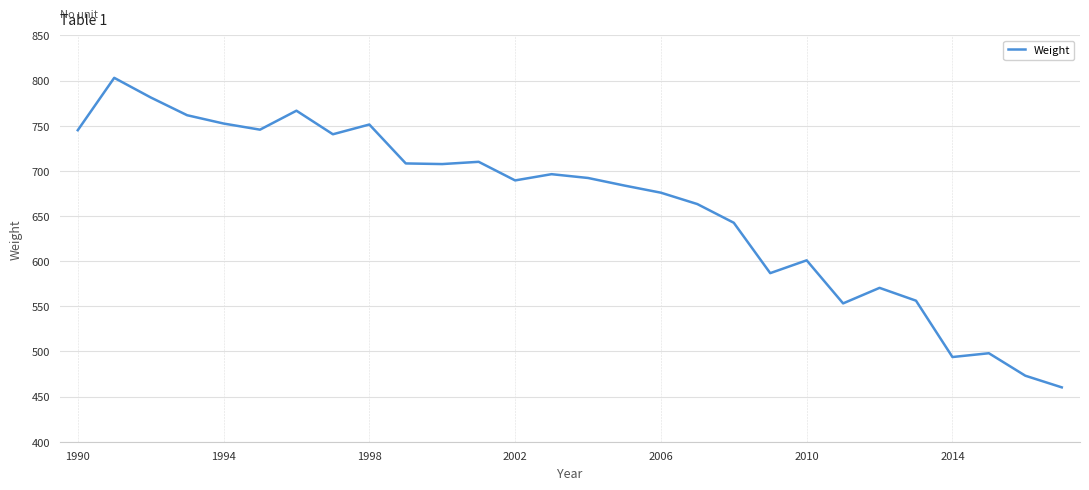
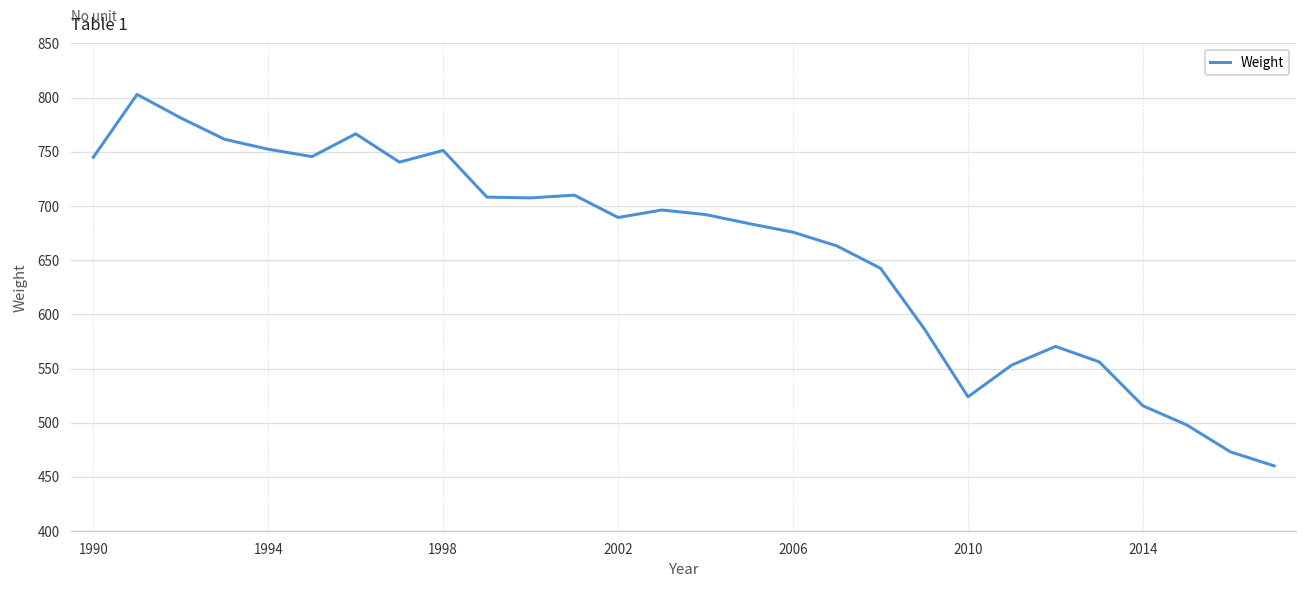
2010: 600 -> 520
2014: 490 -> 520
